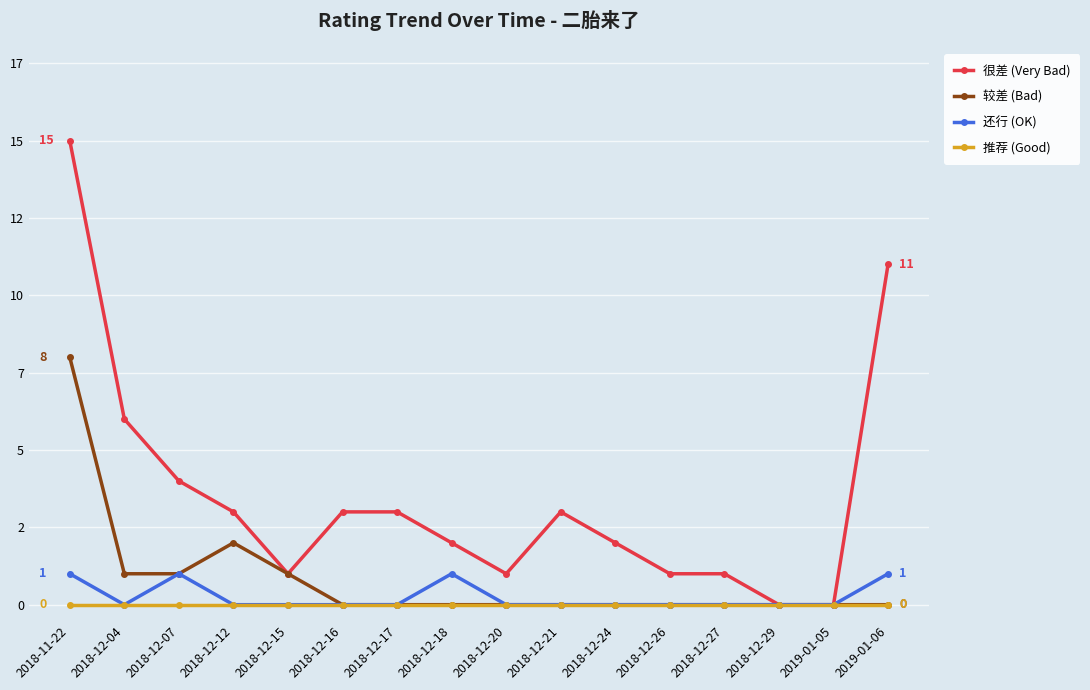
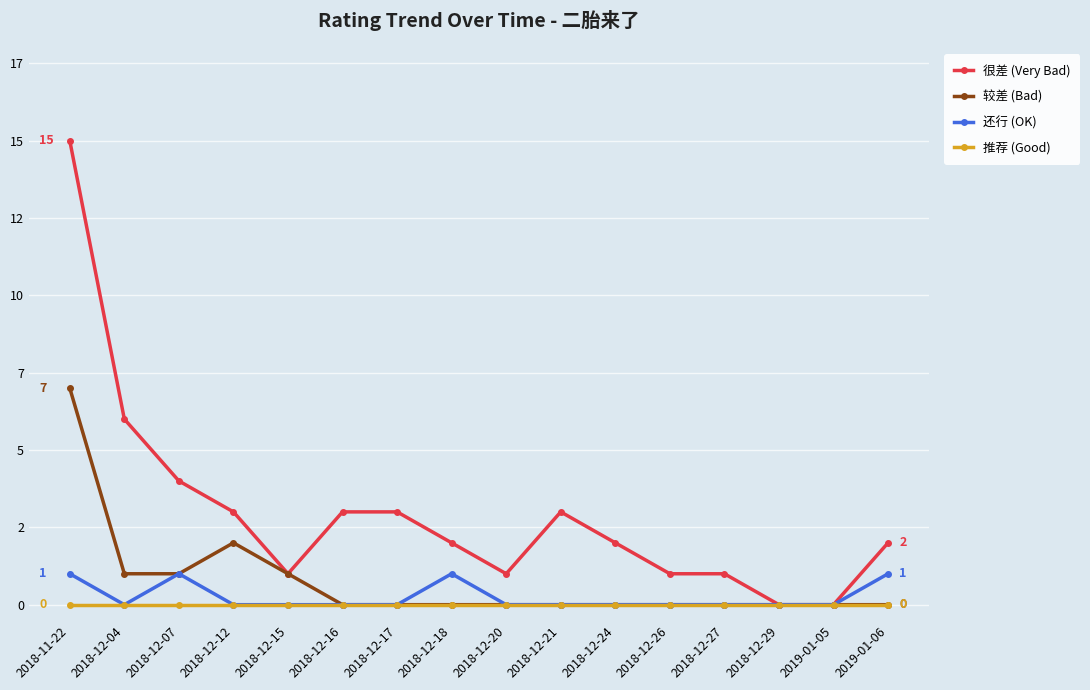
较差 (Bad), 2018-11-22: 8 -> 7
很差 (Very Bad), 2019-01-06: 11 -> 2
